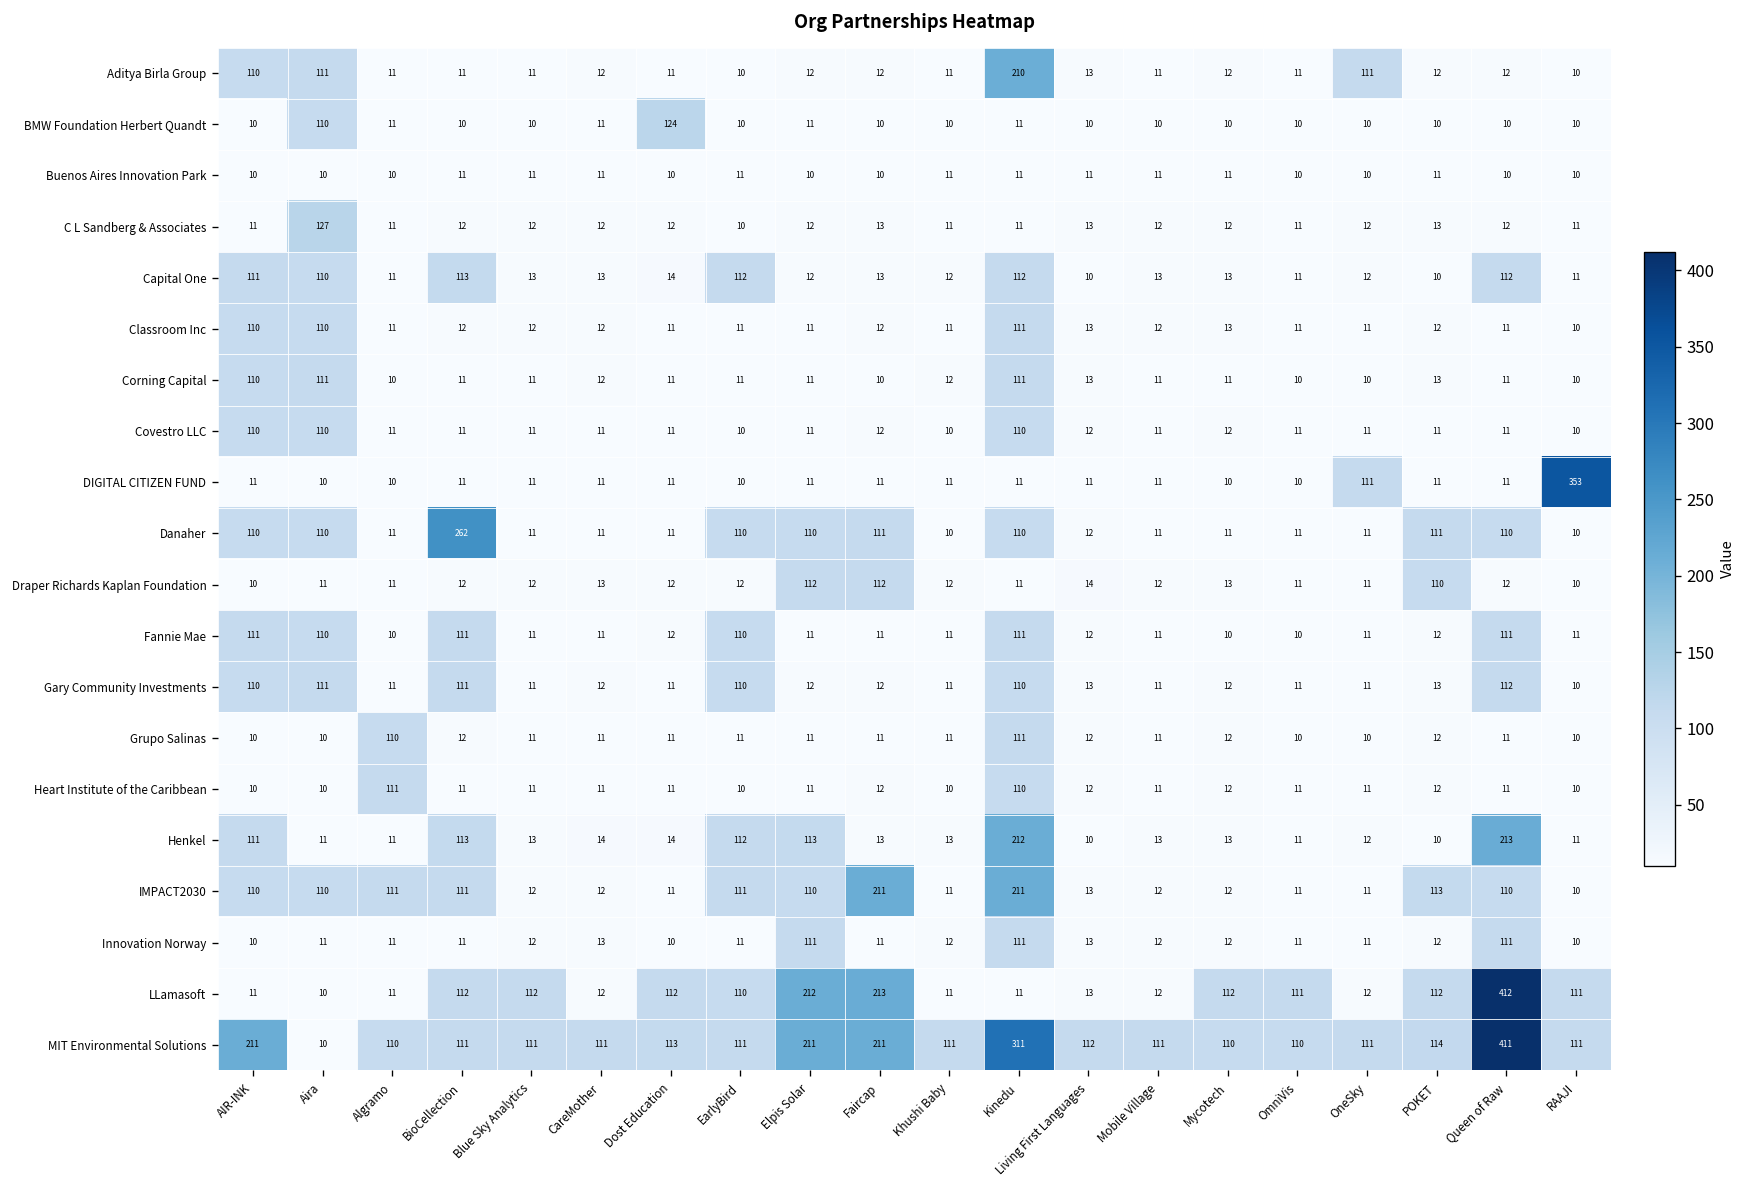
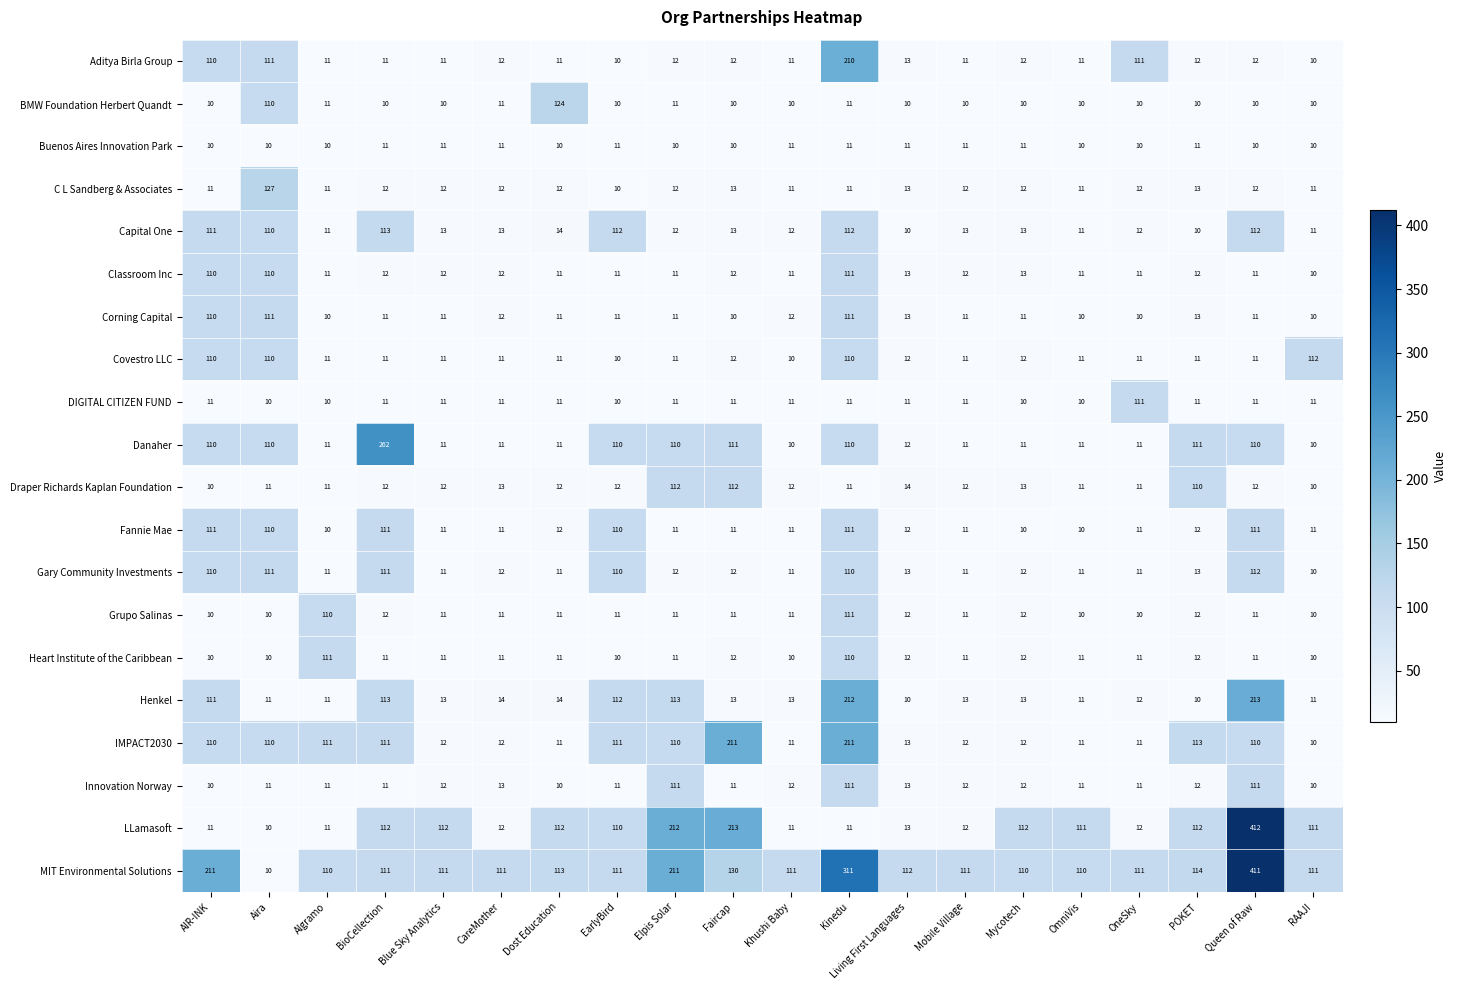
Covestro LLC, RAAJI: 10 -> 112
DIGITAL CITIZEN FUND, RAAJI: 353 -> 11
MIT Environmental Solutions, Faircap: 211 -> 130
